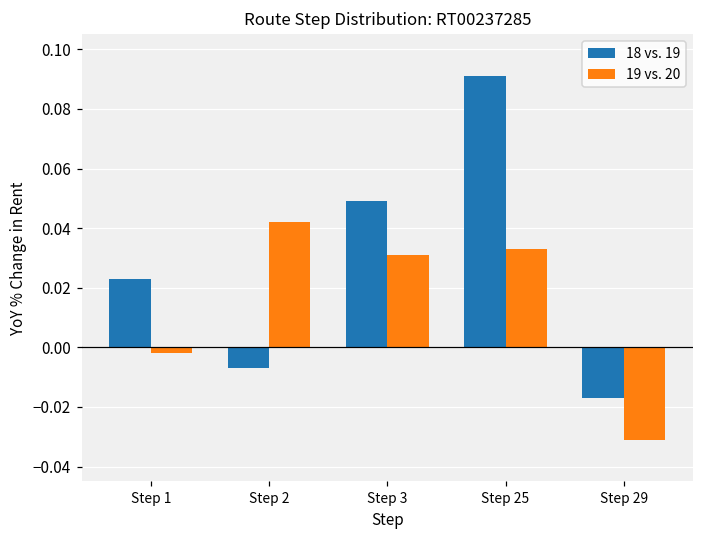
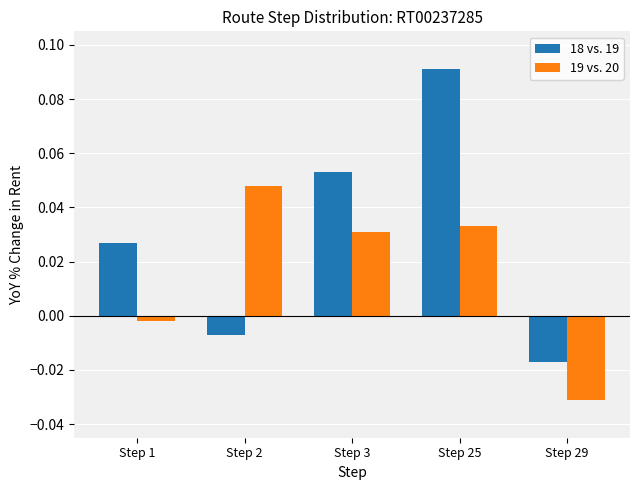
18 vs. 19, Step 1: 0.023 -> 0.027
19 vs. 20, Step 2: 0.042 -> 0.048
18 vs. 19, Step 3: 0.049 -> 0.053
